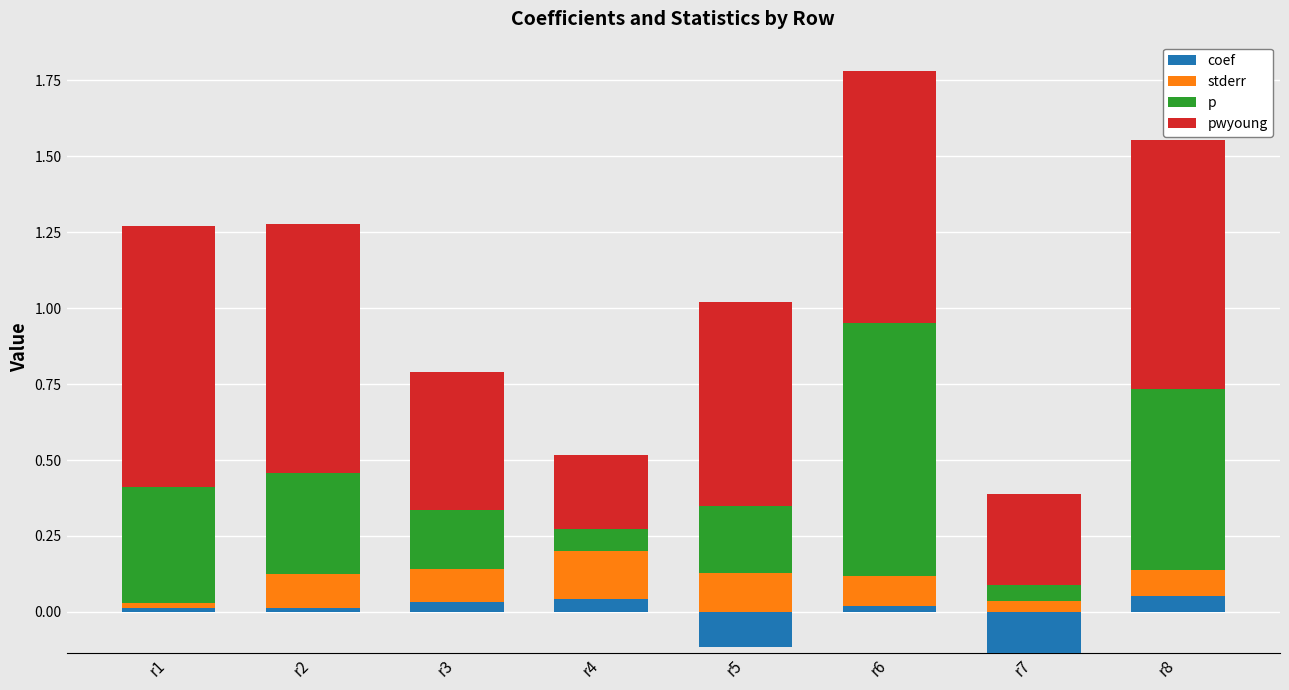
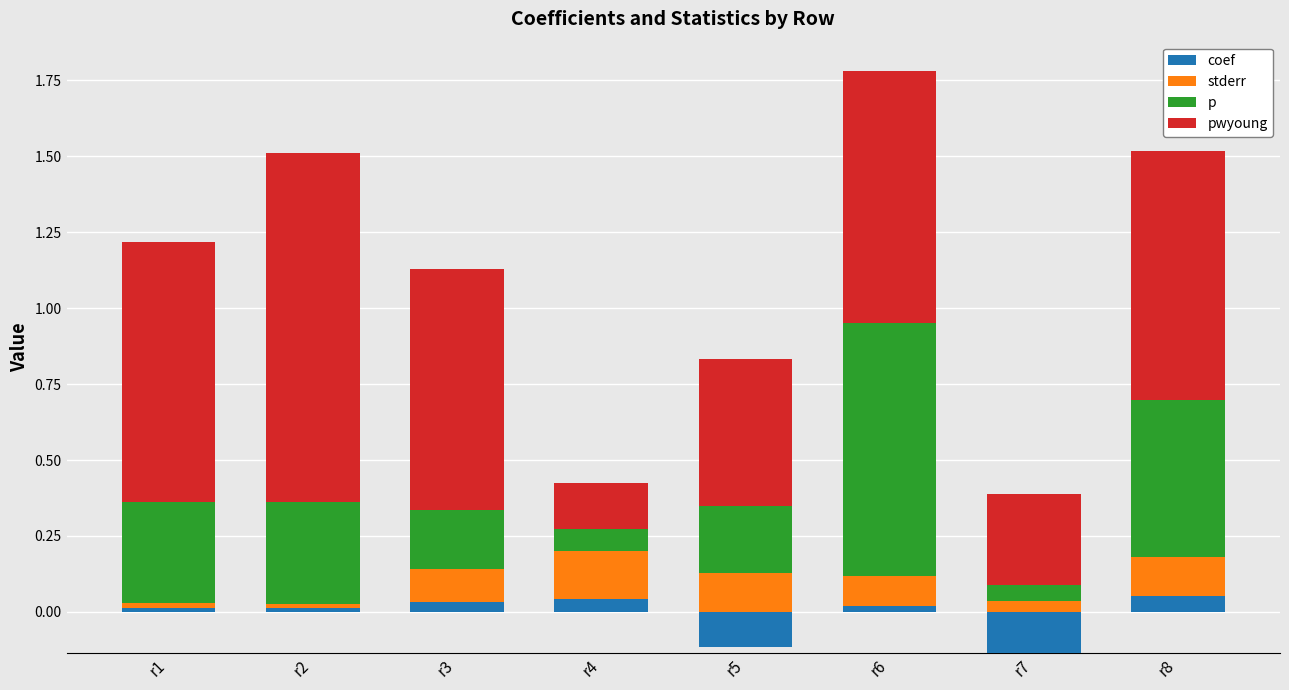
p, r1: 0.38 -> 0.33
stderr, r2: 0.11 -> 0.01
pwyoung, r2: 0.82 -> 1.15
pwyoung, r3: 0.45 -> 0.79
pwyoung, r4: 0.24 -> 0.15
pwyoung, r5: 0.67 -> 0.48
stderr, r8: 0.08 -> 0.13
p, r8: 0.60 -> 0.52
